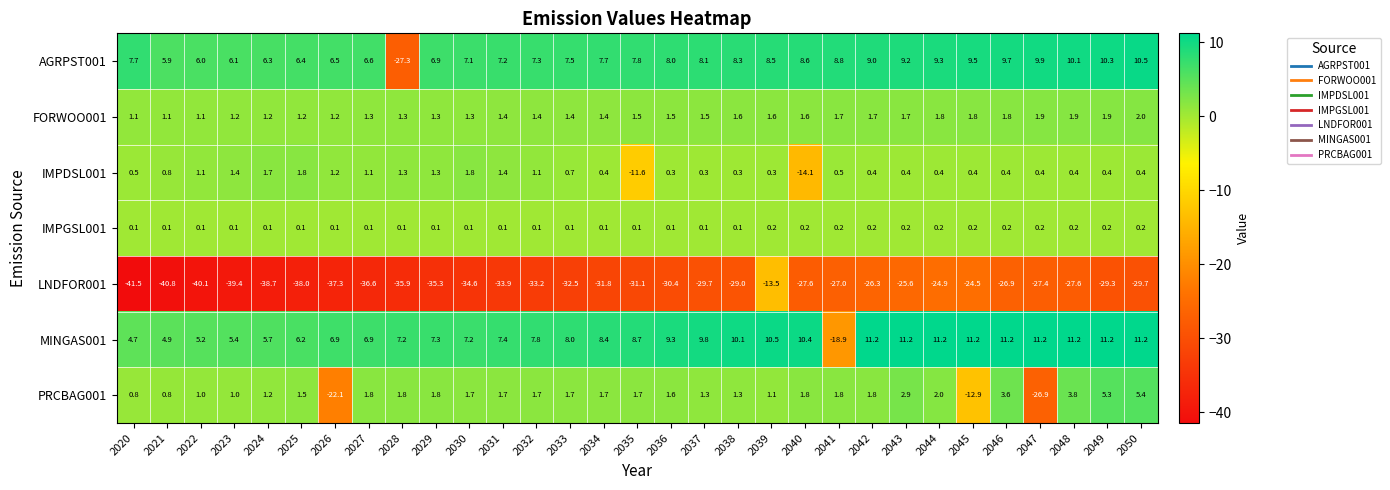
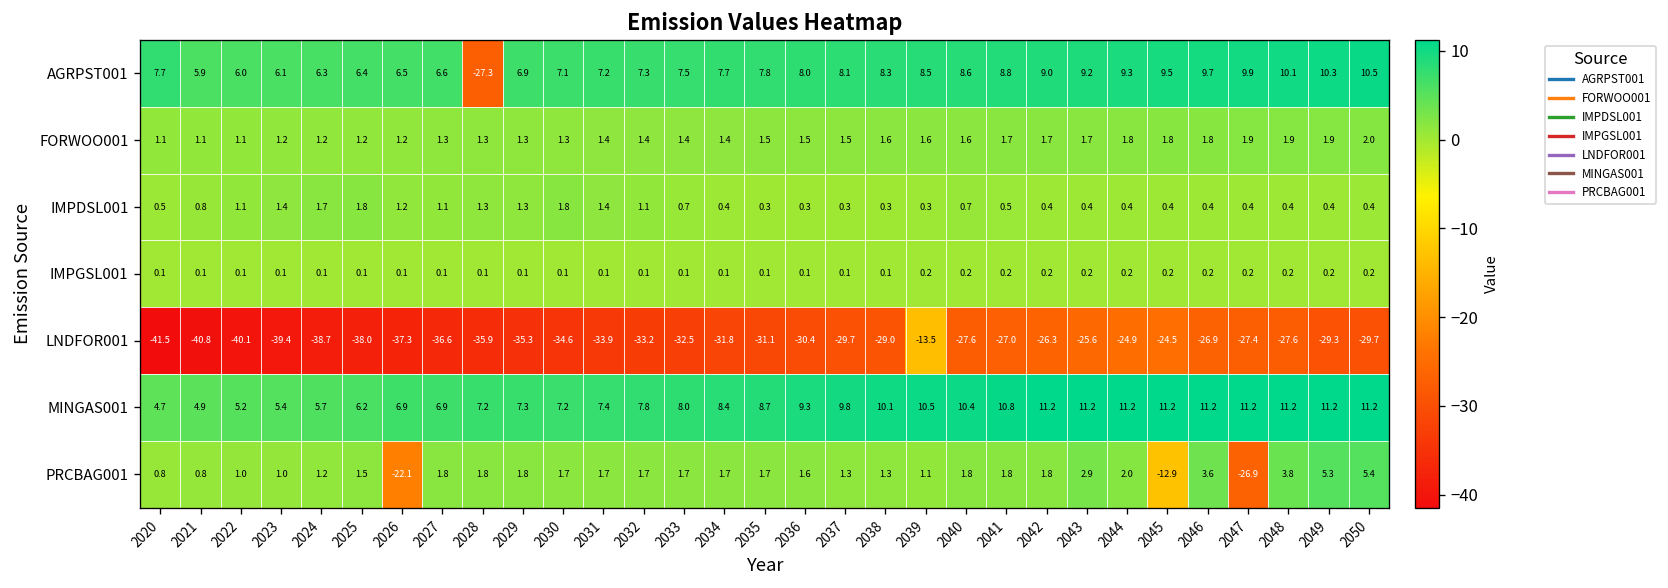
IMPDSL001, 2035: -11.6 -> 0.3
IMPDSL001, 2040: -14.1 -> 0.7
MINGAS001, 2041: -18.9 -> 10.8
